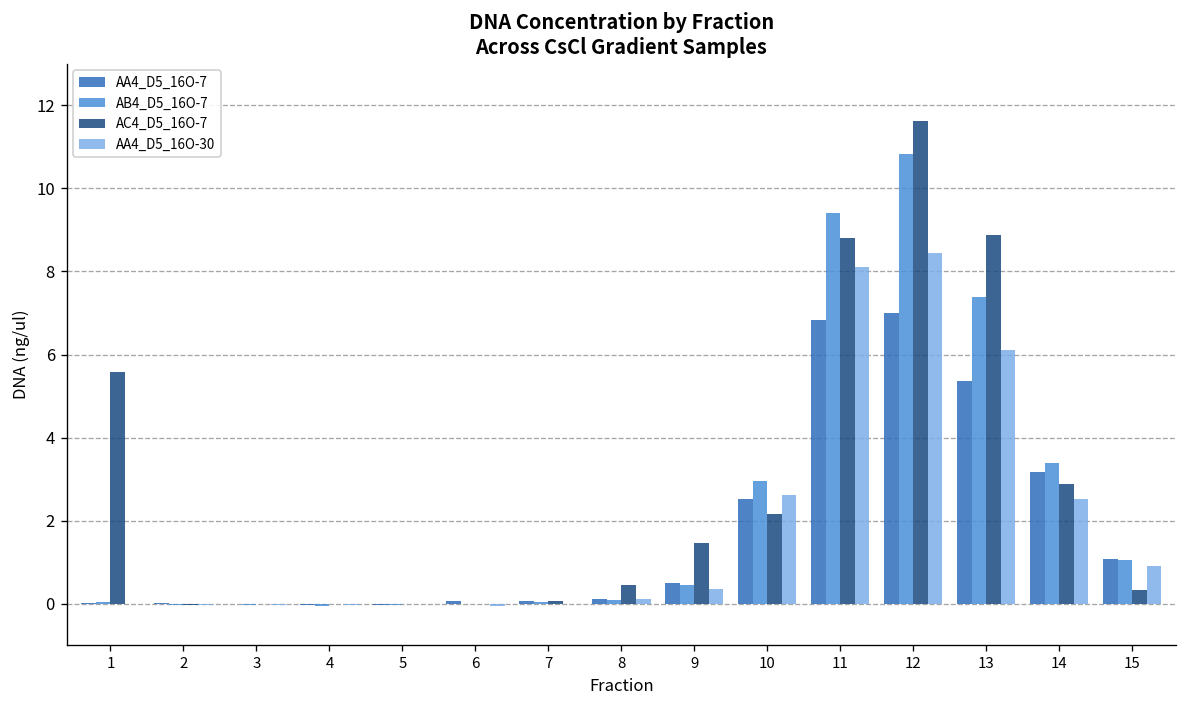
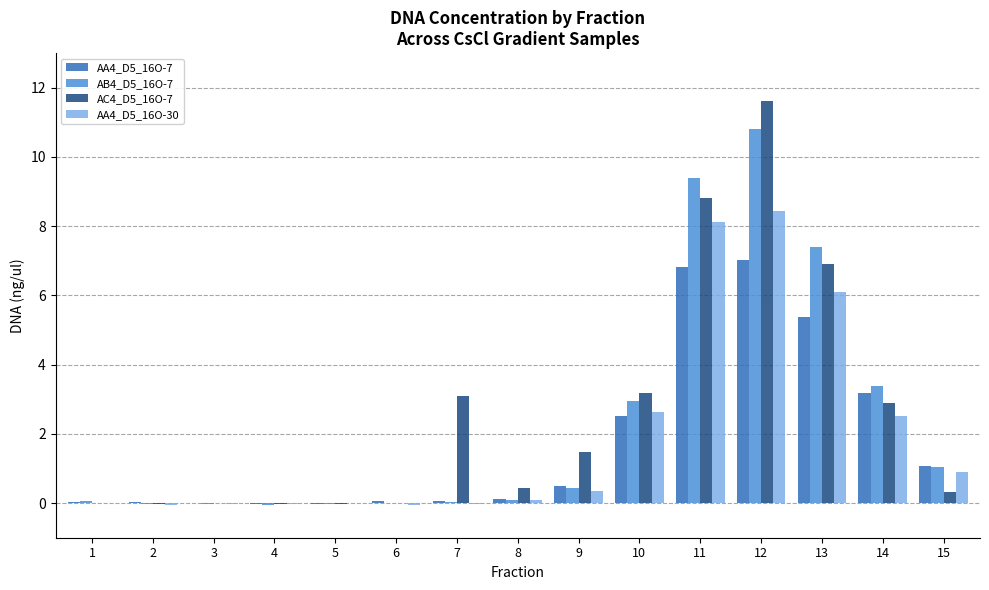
AC4_D5_16O-7, 1: 5.6 -> 0.0
AC4_D5_16O-7, 7: 0.1 -> 3.1
AC4_D5_16O-7, 10: 2.2 -> 3.2
AC4_D5_16O-7, 13: 8.9 -> 6.9
